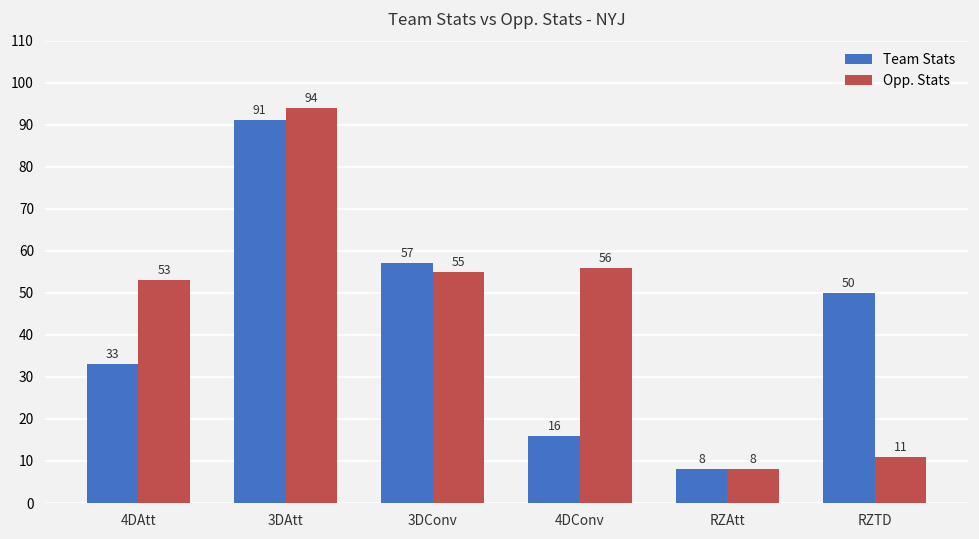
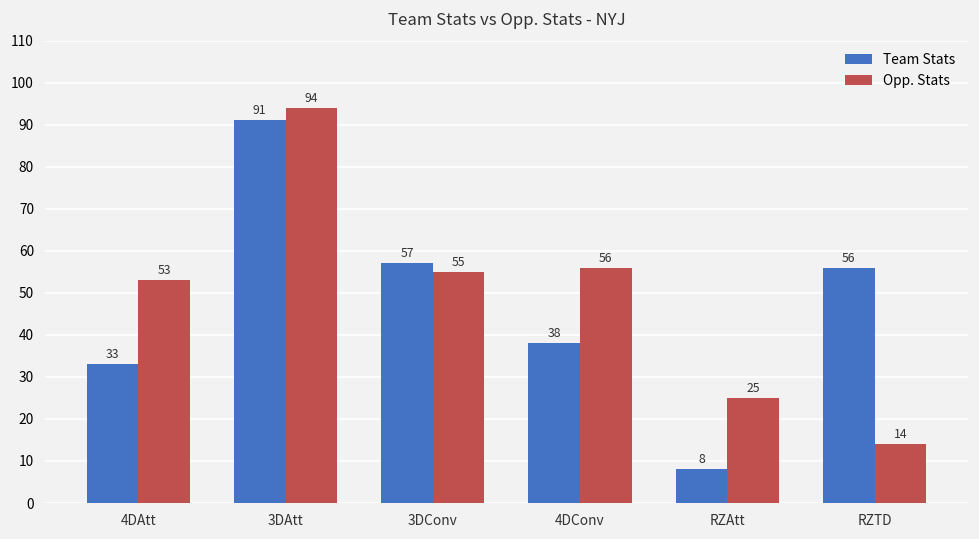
Team Stats, 4DConv: 16 -> 38
Opp. Stats, RZAtt: 8 -> 25
Team Stats, RZTD: 50 -> 56
Opp. Stats, RZTD: 11 -> 14
